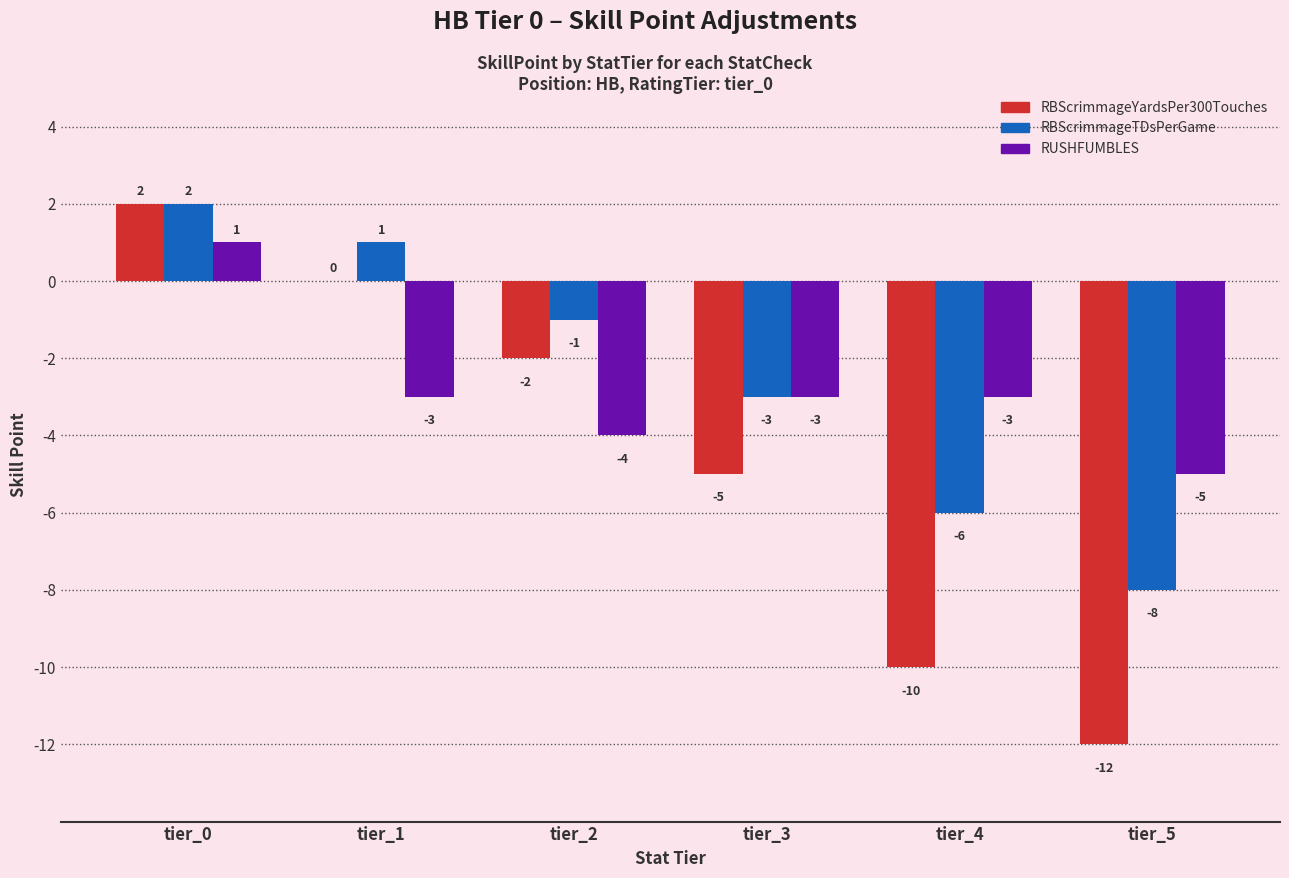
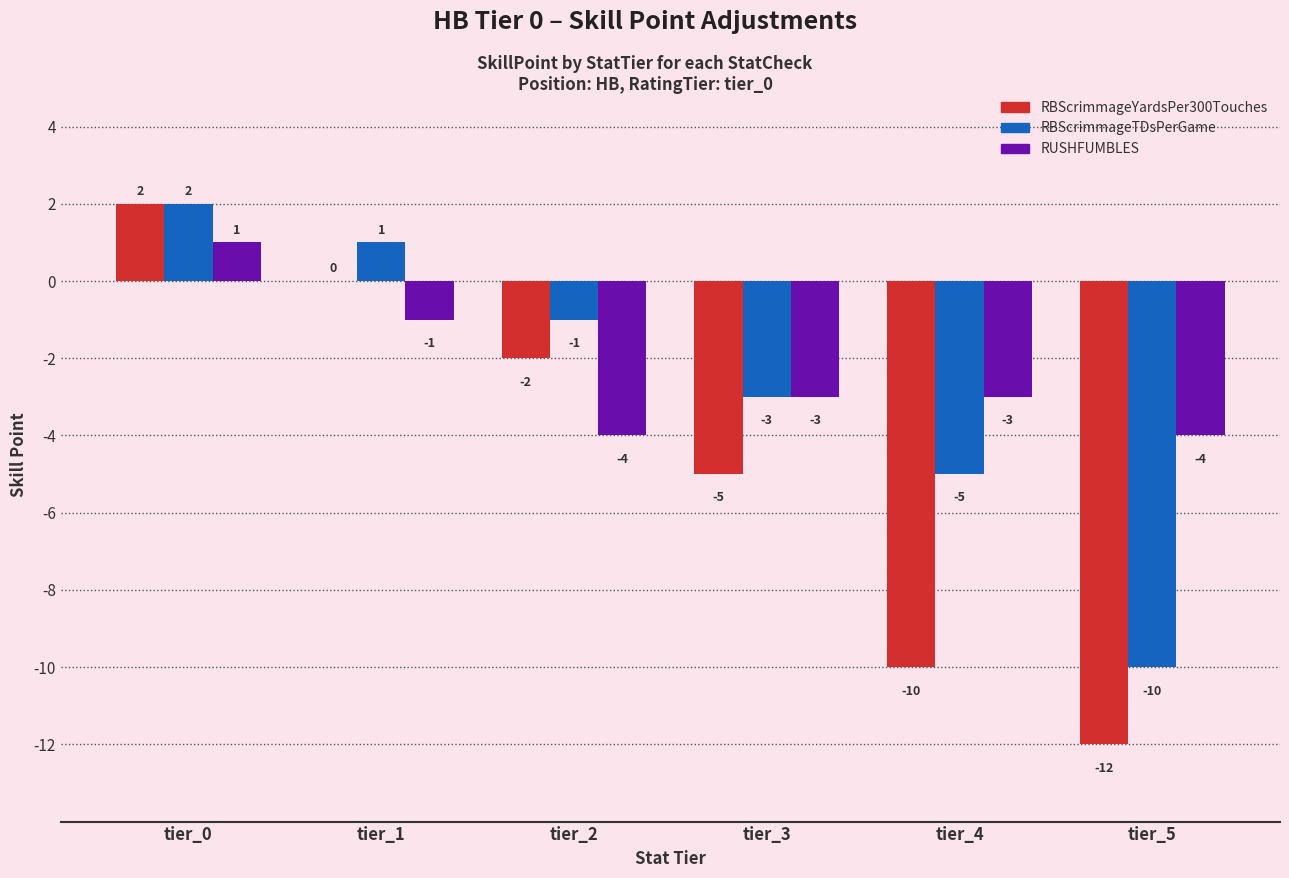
RUSHFUMBLES, tier_1: -3 -> -1
RBScrimmageTDsPerGame, tier_4: -6 -> -5
RBScrimmageTDsPerGame, tier_5: -8 -> -10
RUSHFUMBLES, tier_5: -5 -> -4
